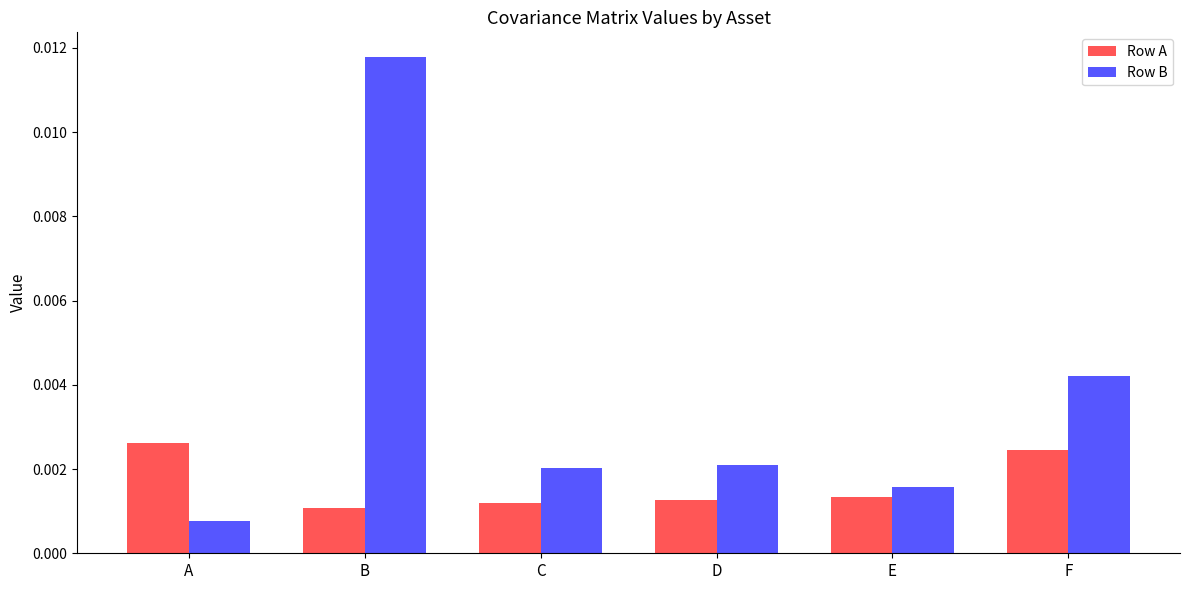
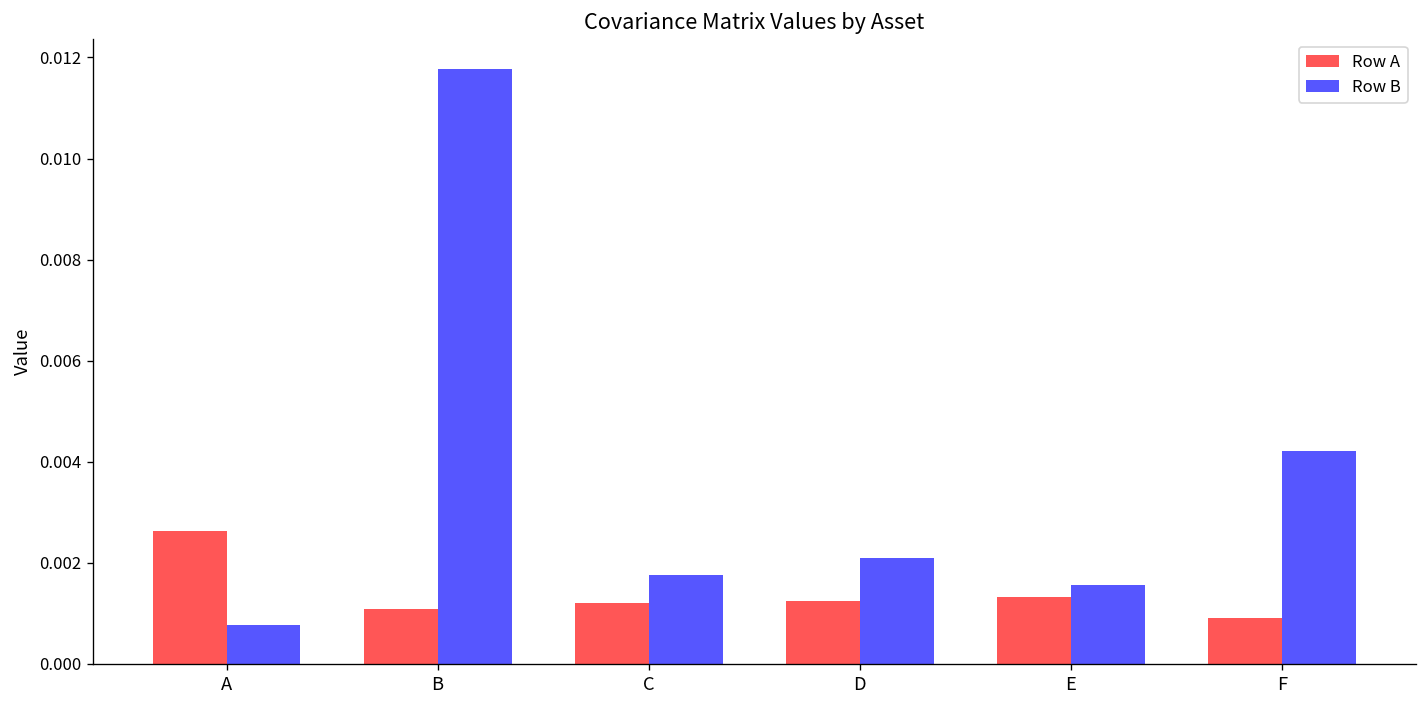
Row B, C: 0.0020 -> 0.0018
Row A, F: 0.0025 -> 0.0009
